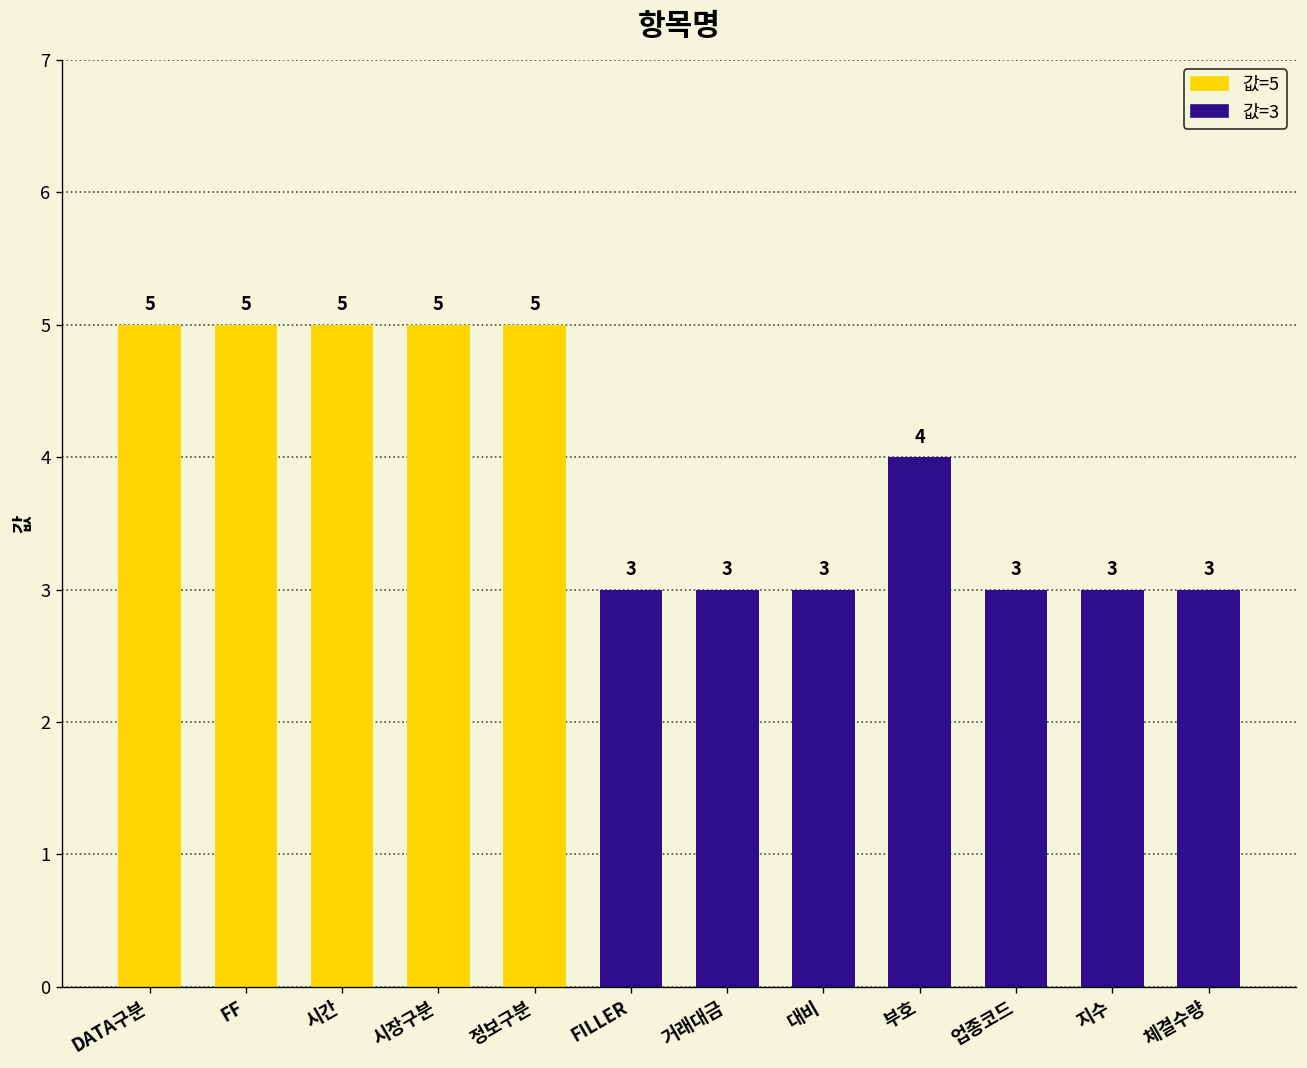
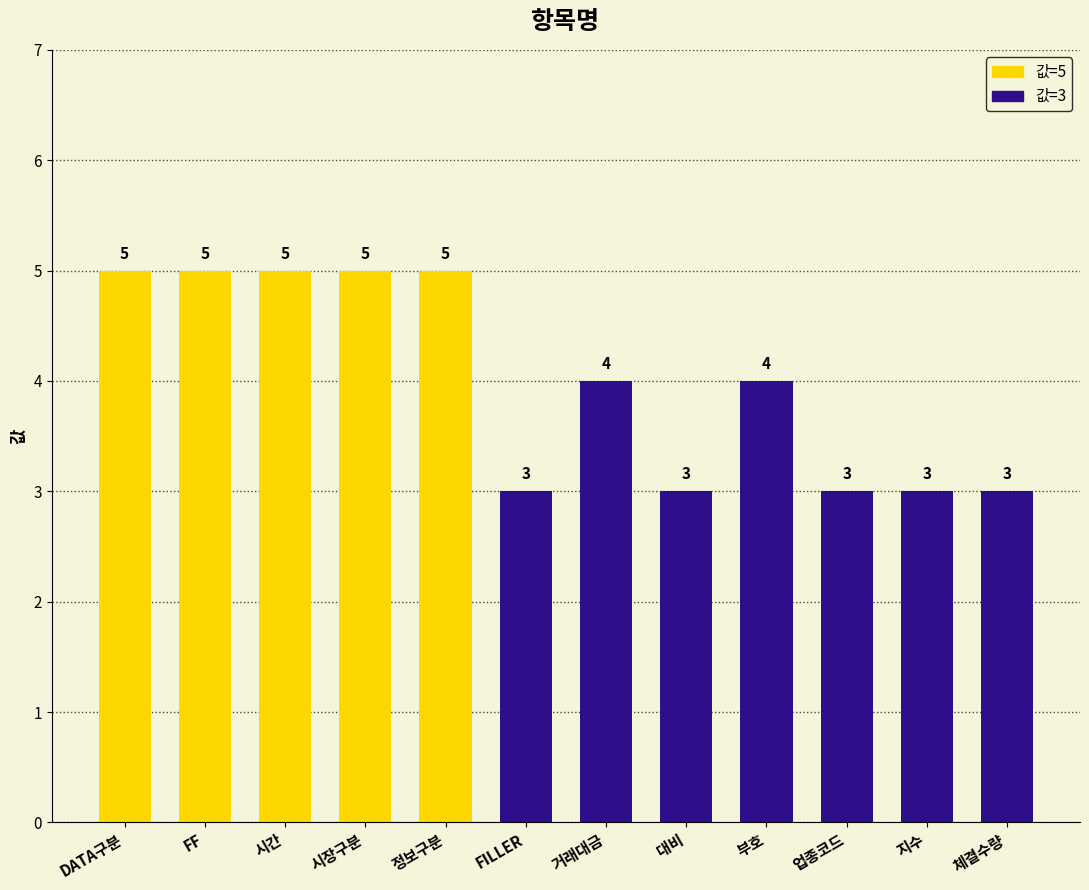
거래대금: 3 -> 4
